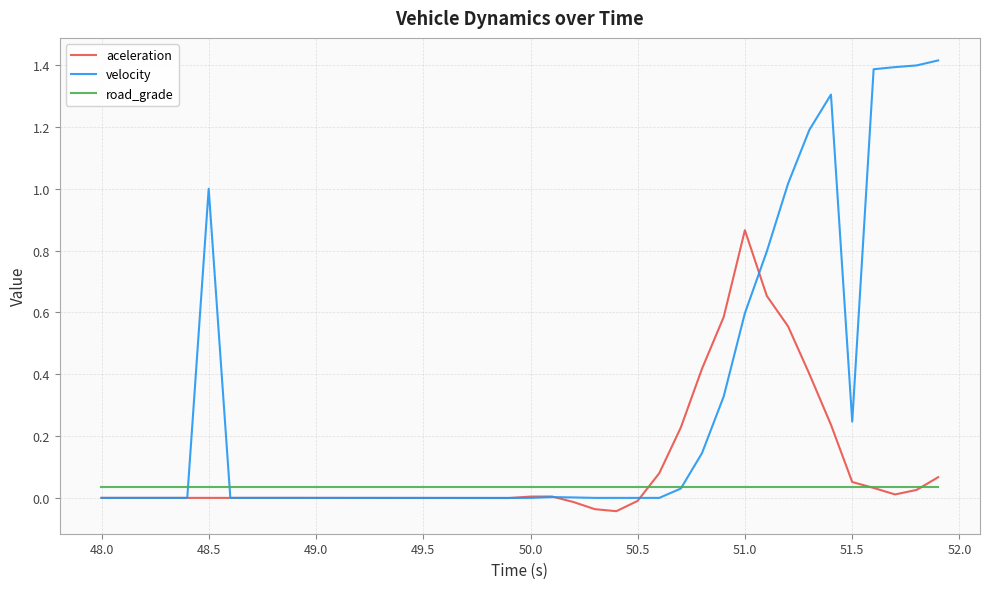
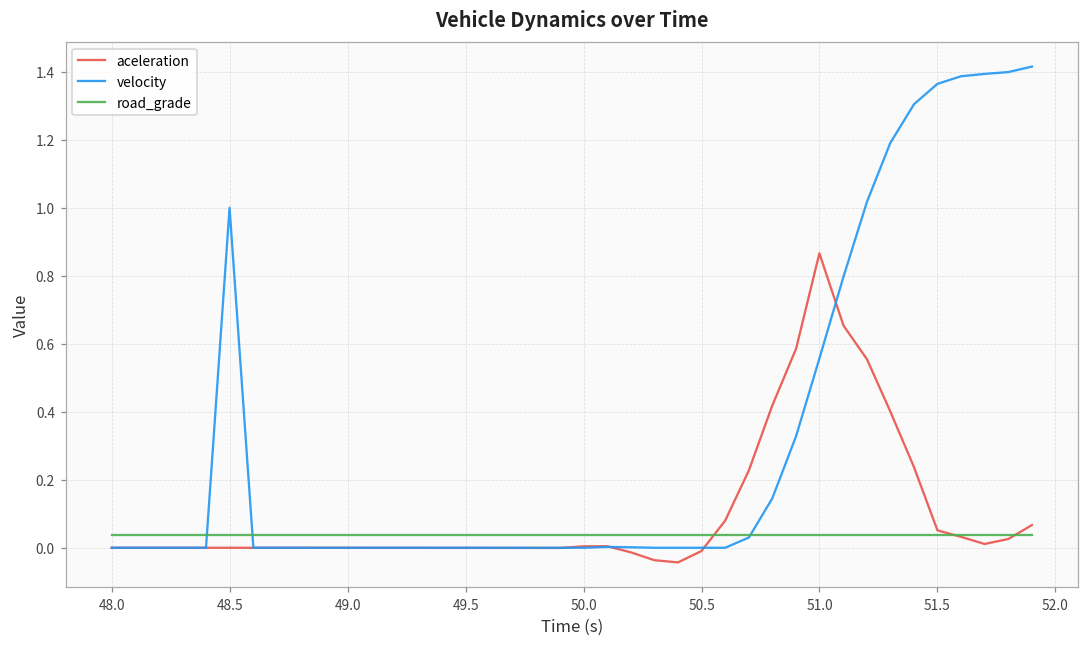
velocity, 51.0: 0.60 -> 0.56
velocity, 51.5: 0.25 -> 1.36
